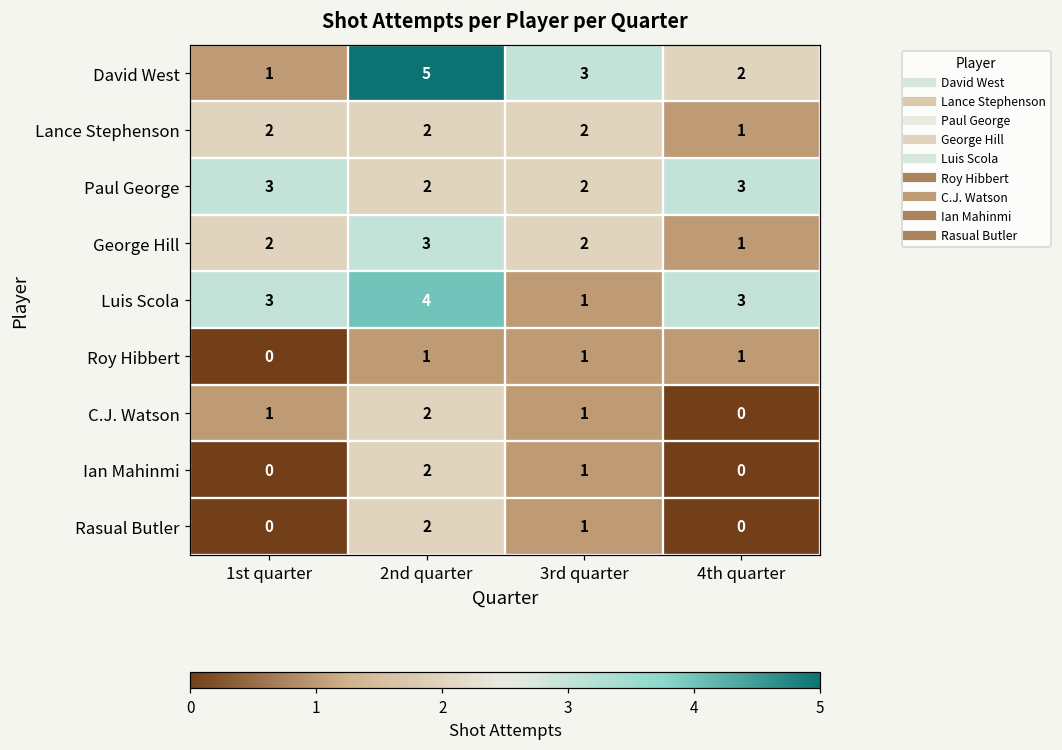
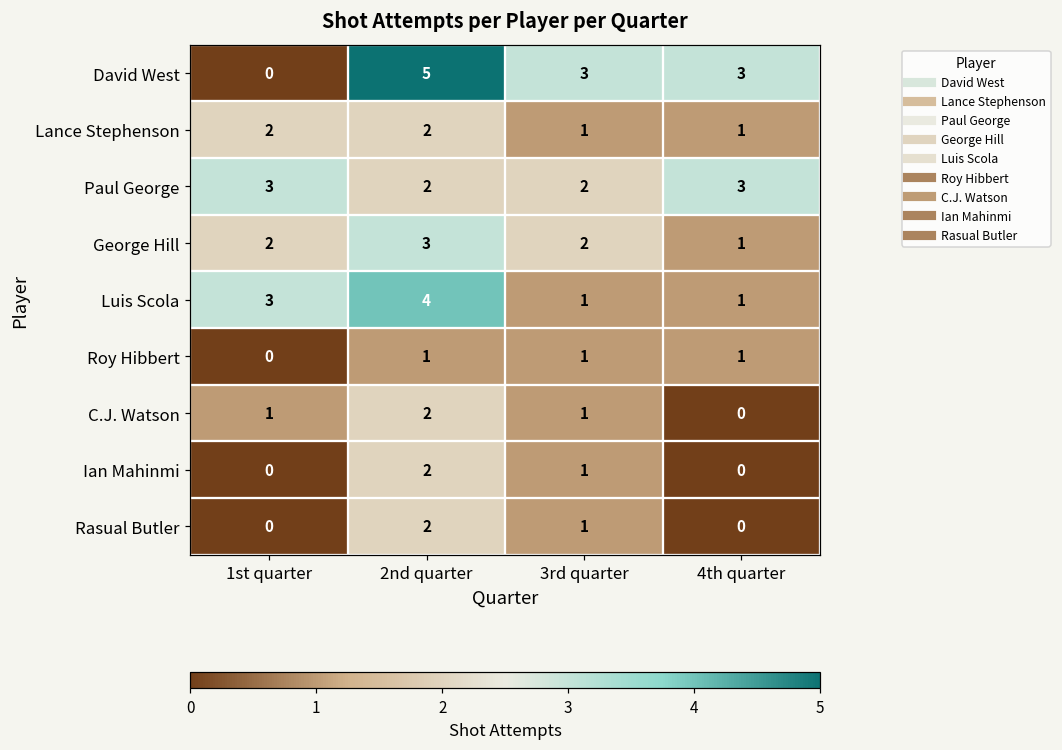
David West, 1st quarter: 1 -> 0
David West, 4th quarter: 2 -> 3
Lance Stephenson, 3rd quarter: 2 -> 1
Luis Scola, 4th quarter: 3 -> 1
